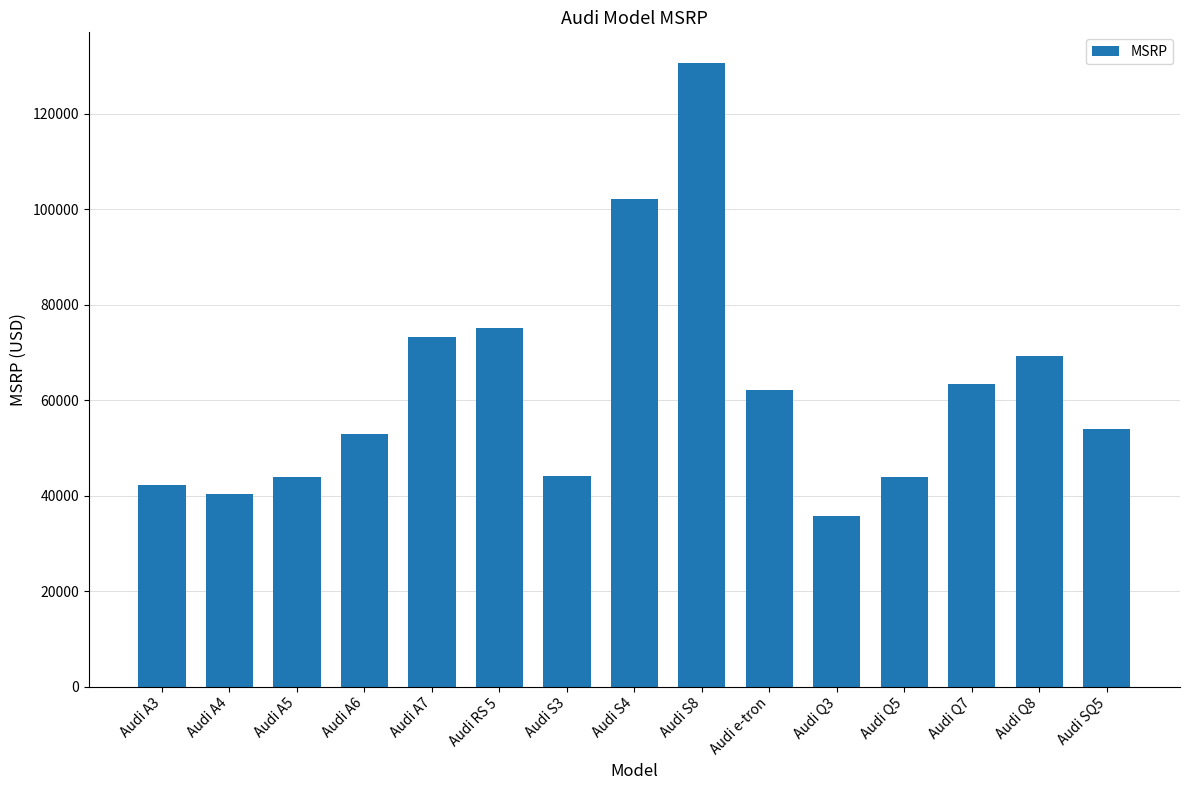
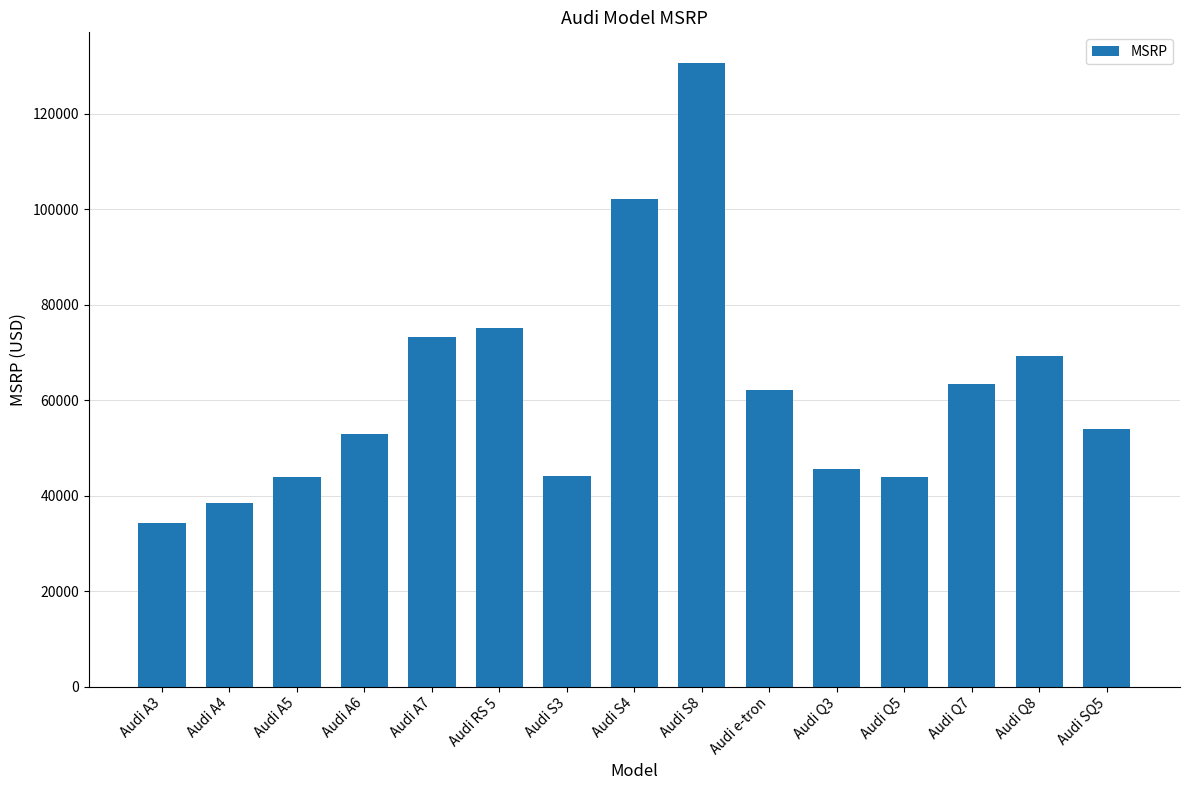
Audi A3: 42000 -> 34000
Audi A4: 40000 -> 38000
Audi Q3: 36000 -> 45000
